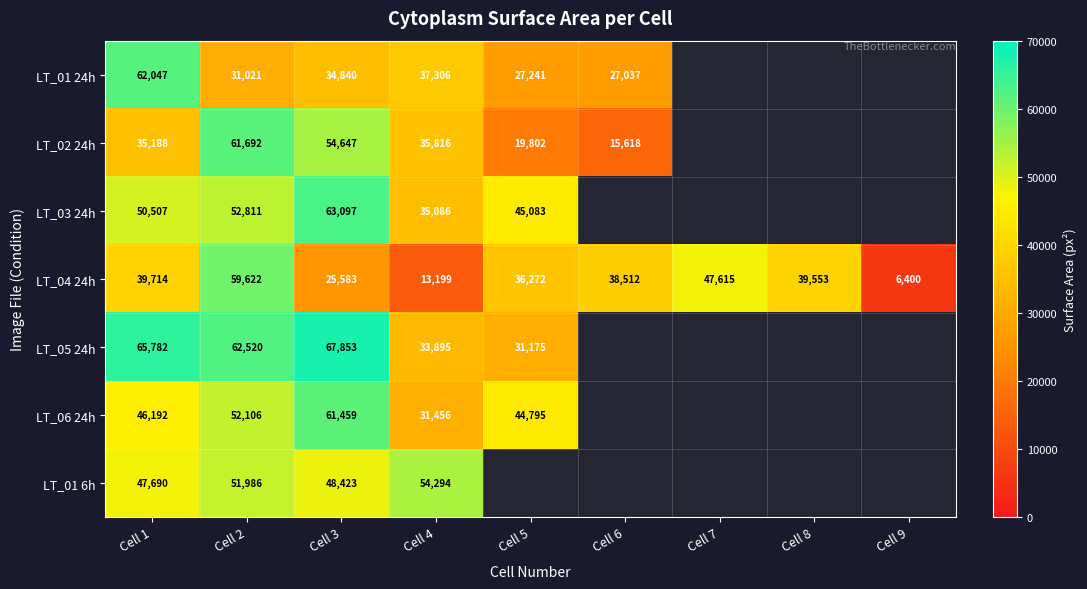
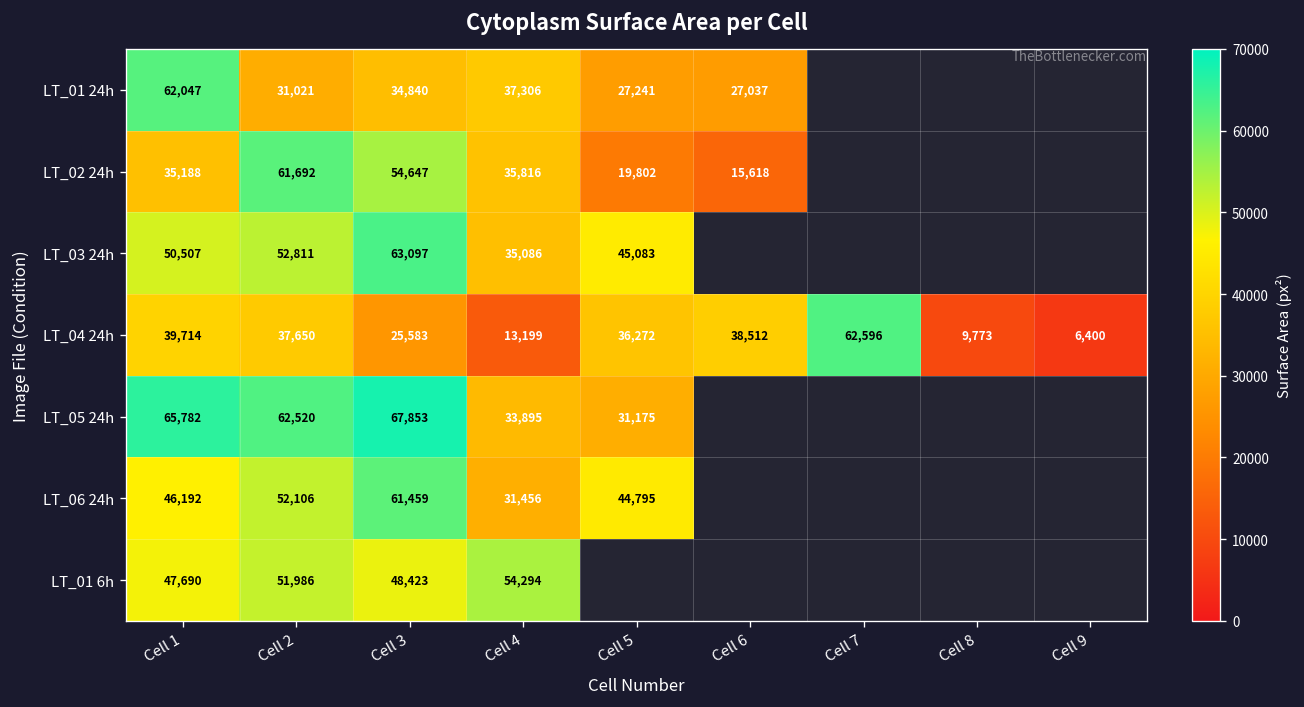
LT_04 24h, Cell 2: 59,622 -> 37,650
LT_04 24h, Cell 7: 47,615 -> 62,596
LT_04 24h, Cell 8: 39,553 -> 9,773
